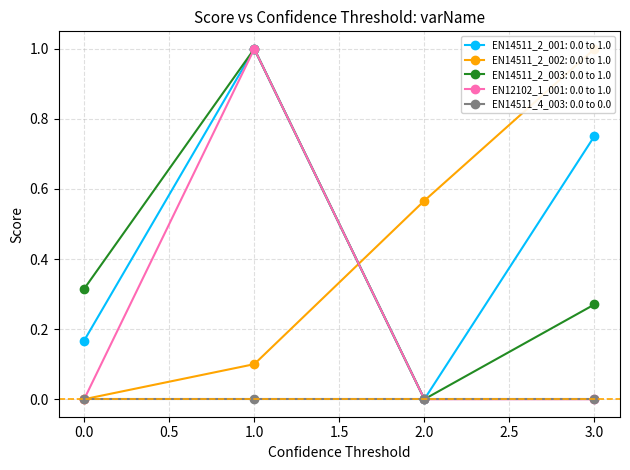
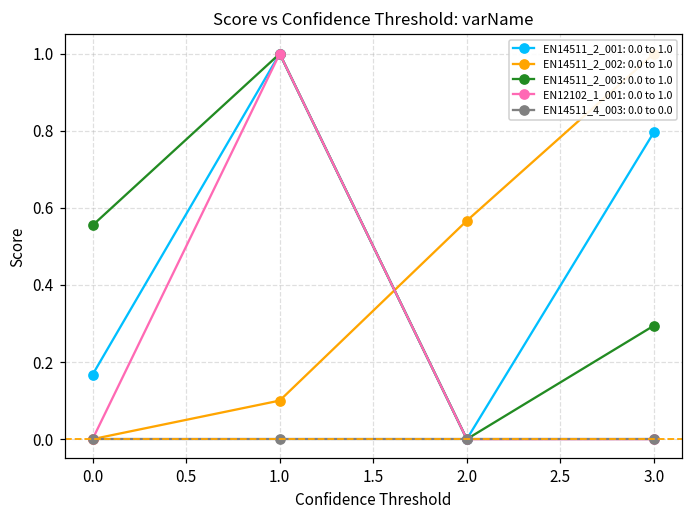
EN14511_2_003: 0.0 to 1.0, 0.0: 0.32 -> 0.55
EN14511_2_001: 0.0 to 1.0, 3.0: 0.75 -> 0.80
EN14511_2_003: 0.0 to 1.0, 3.0: 0.27 -> 0.29
